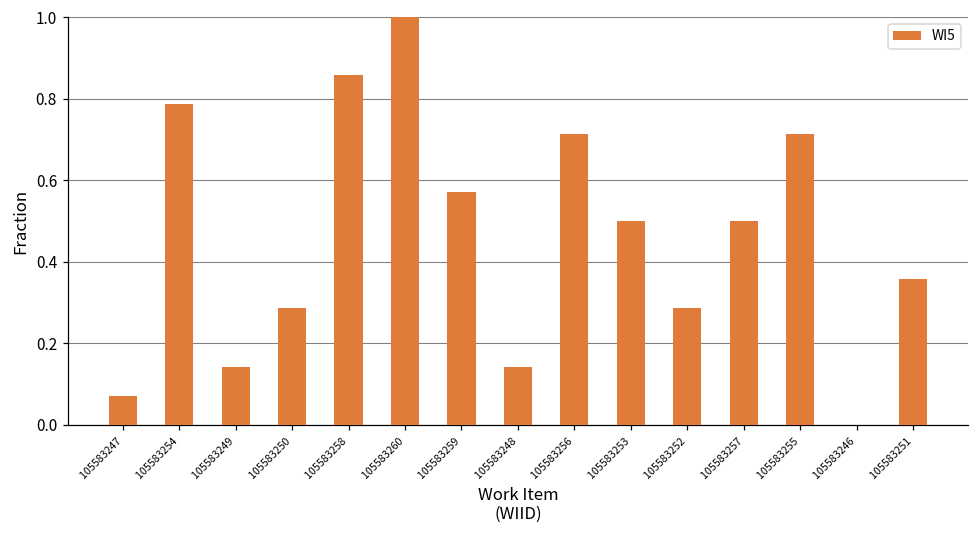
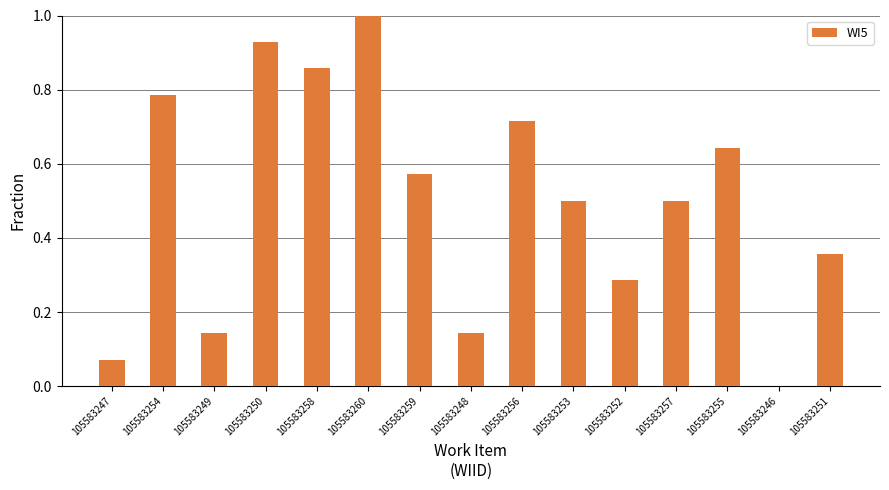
105583250: 0.29 -> 0.93
105583255: 0.71 -> 0.64
